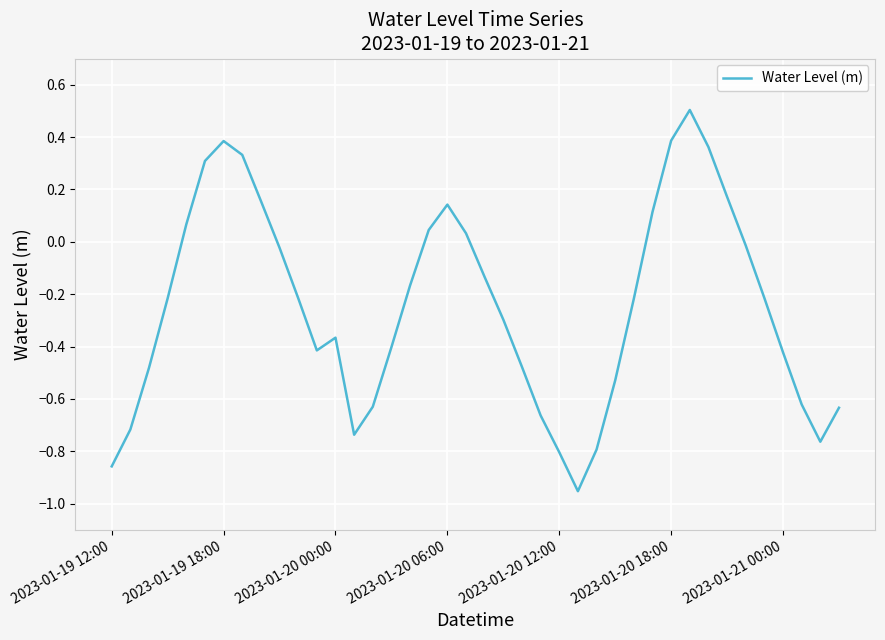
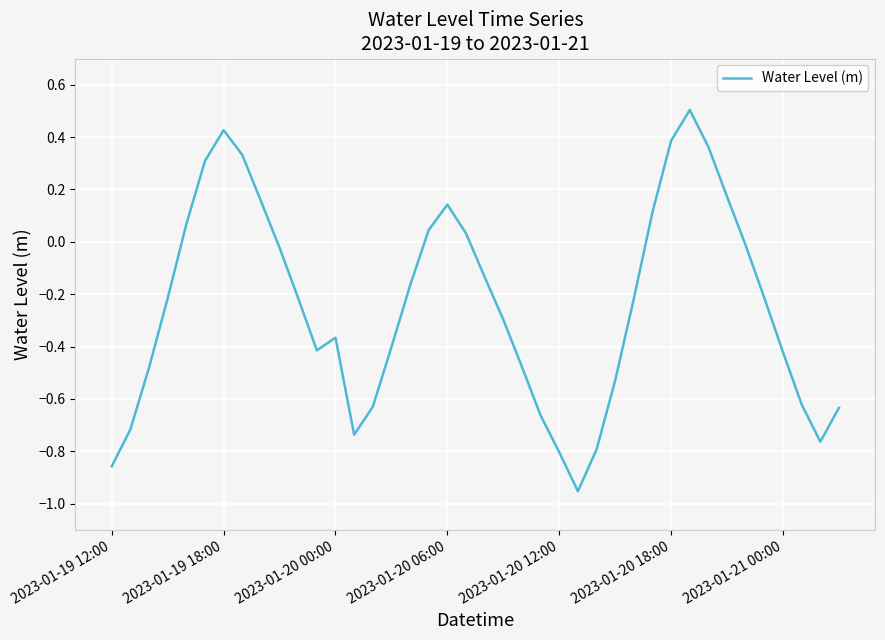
2023-01-19 18:00: 0.38 -> 0.43
